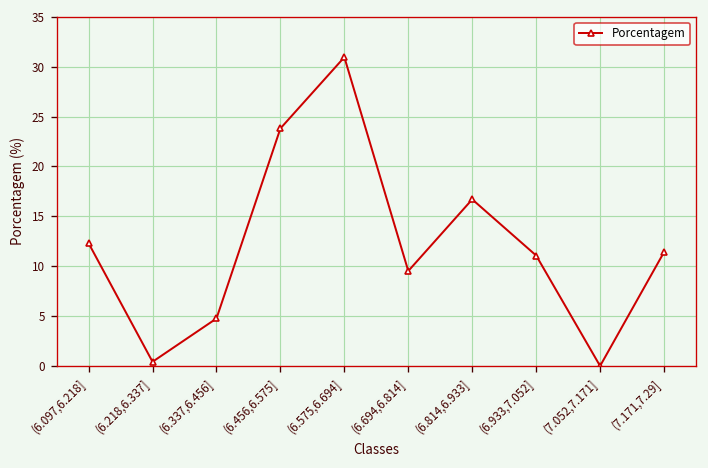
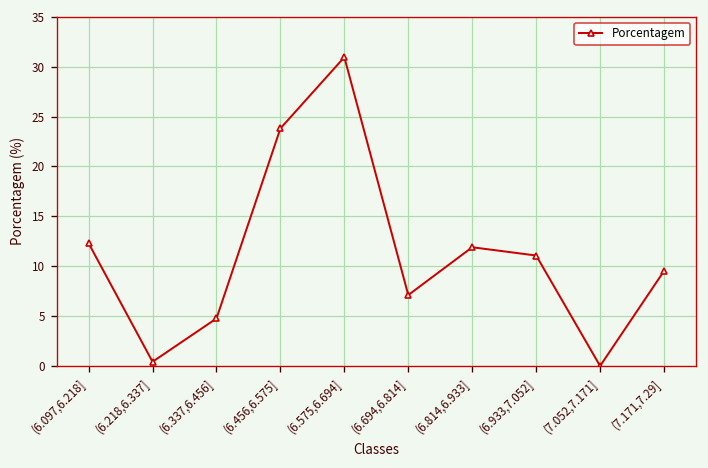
(6.694,6.814]: 10 -> 7
(6.814,6.933]: 17 -> 12
(7.171,7.29]: 11 -> 10
